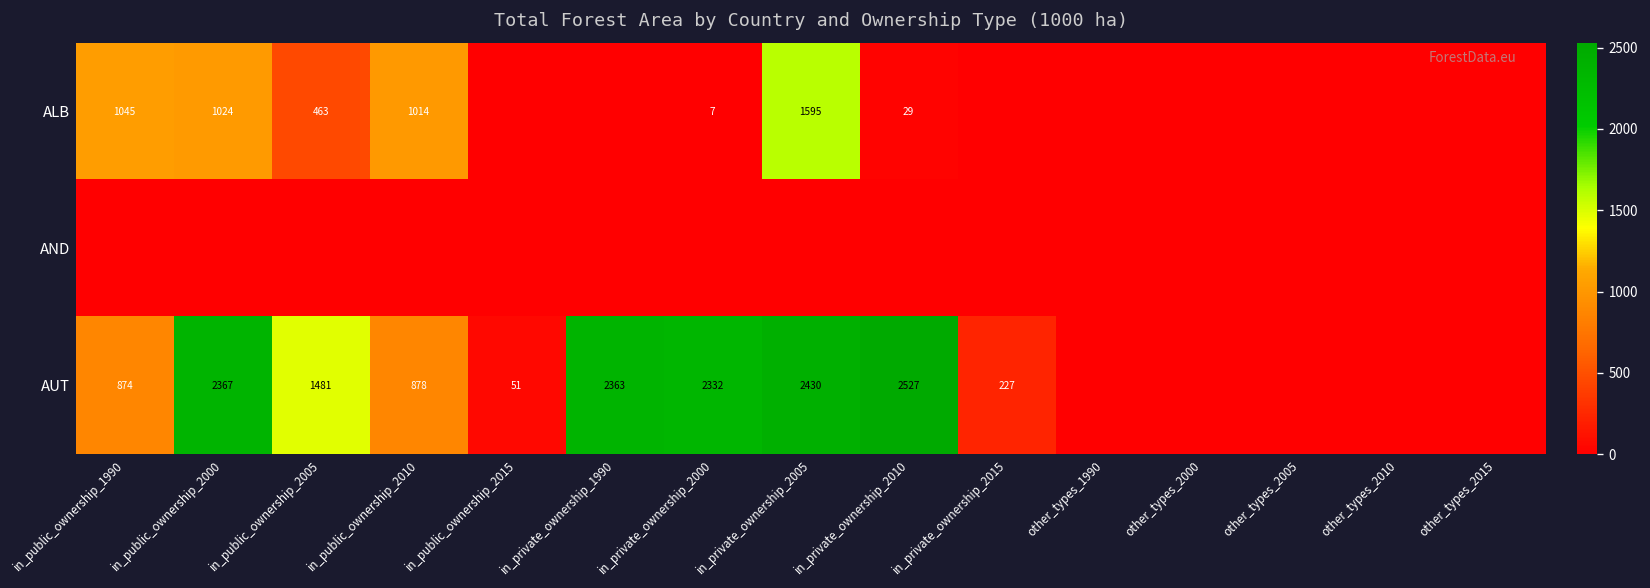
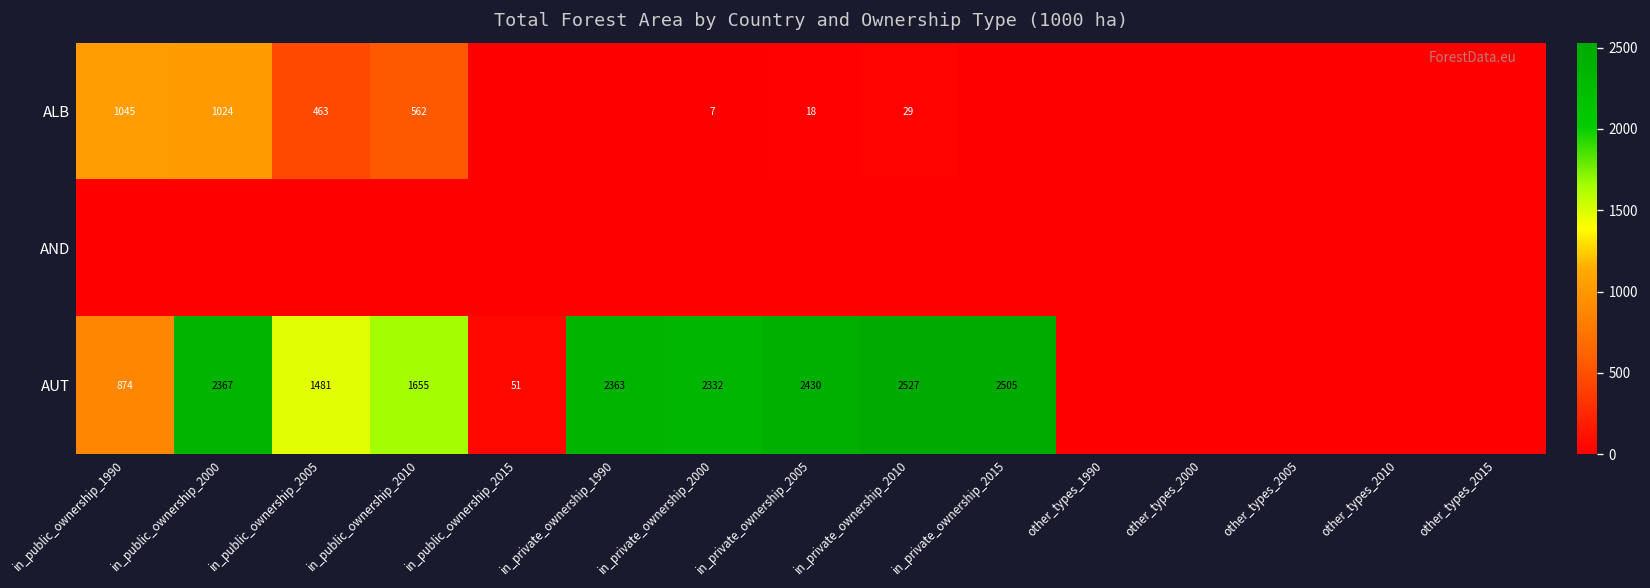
ALB, in_public_ownership_2010: 1014 -> 562
ALB, in_private_ownership_2005: 1595 -> 18
AUT, in_public_ownership_2010: 878 -> 1655
AUT, in_private_ownership_2015: 227 -> 2505
